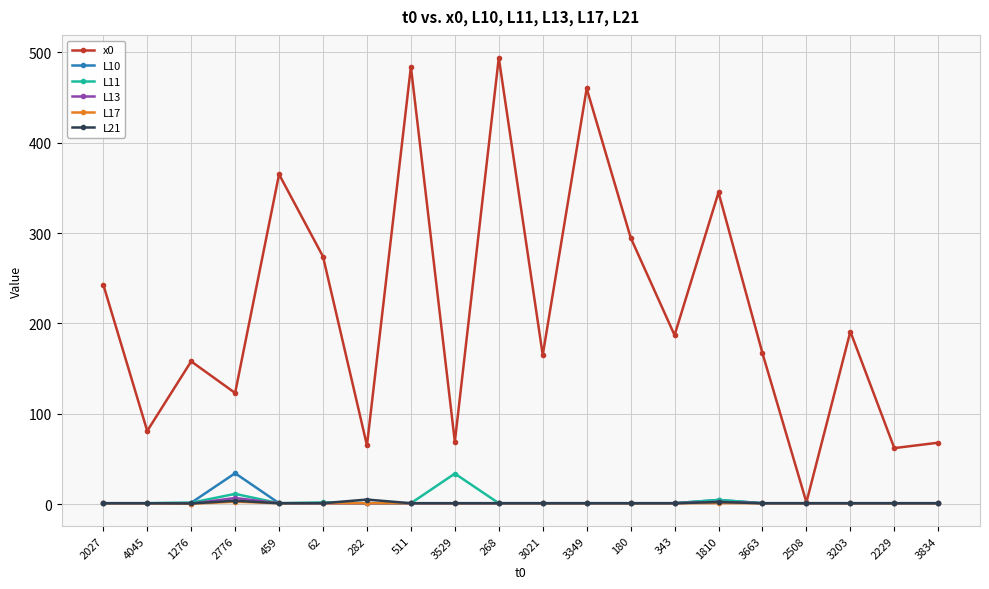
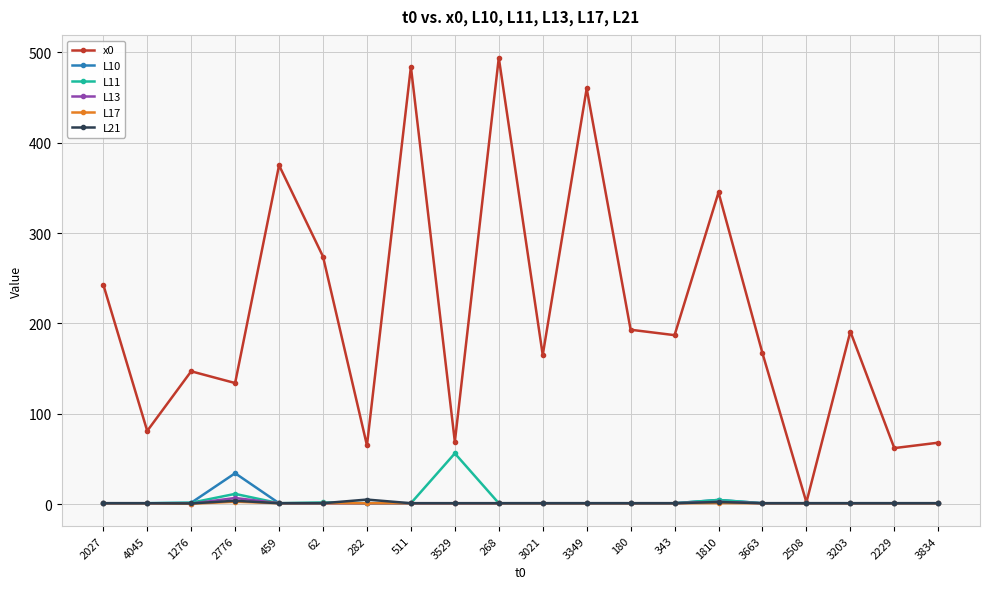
x0, 1276: 160 -> 150
x0, 2776: 120 -> 130
x0, 459: 370 -> 380
L11, 3529: 30 -> 60
x0, 180: 300 -> 190
